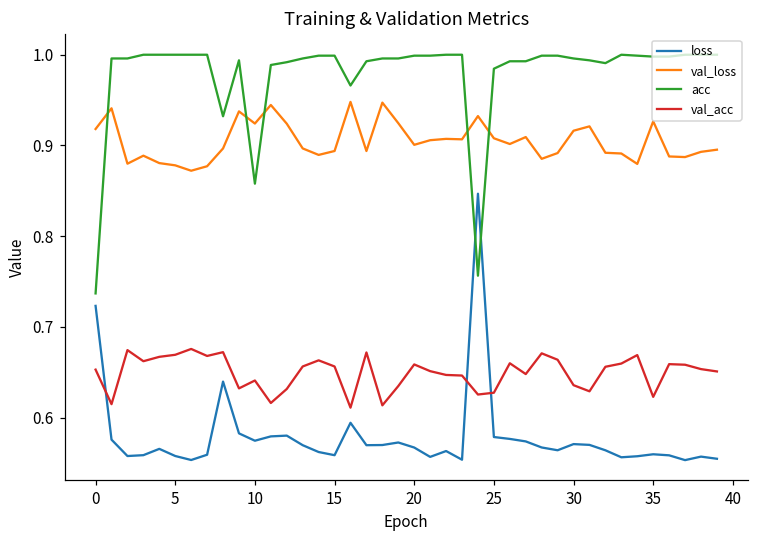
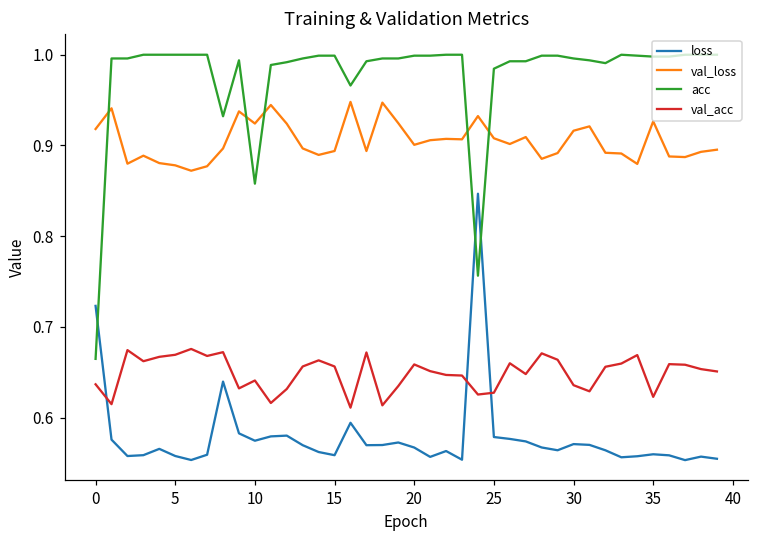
acc, 0: 0.74 -> 0.66
val_acc, 0: 0.65 -> 0.64
